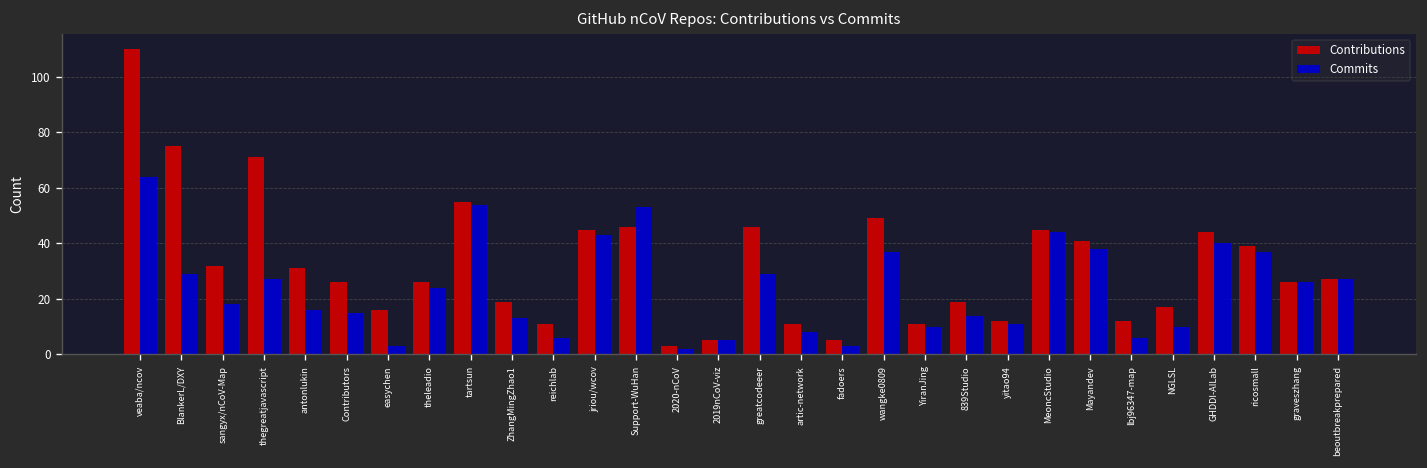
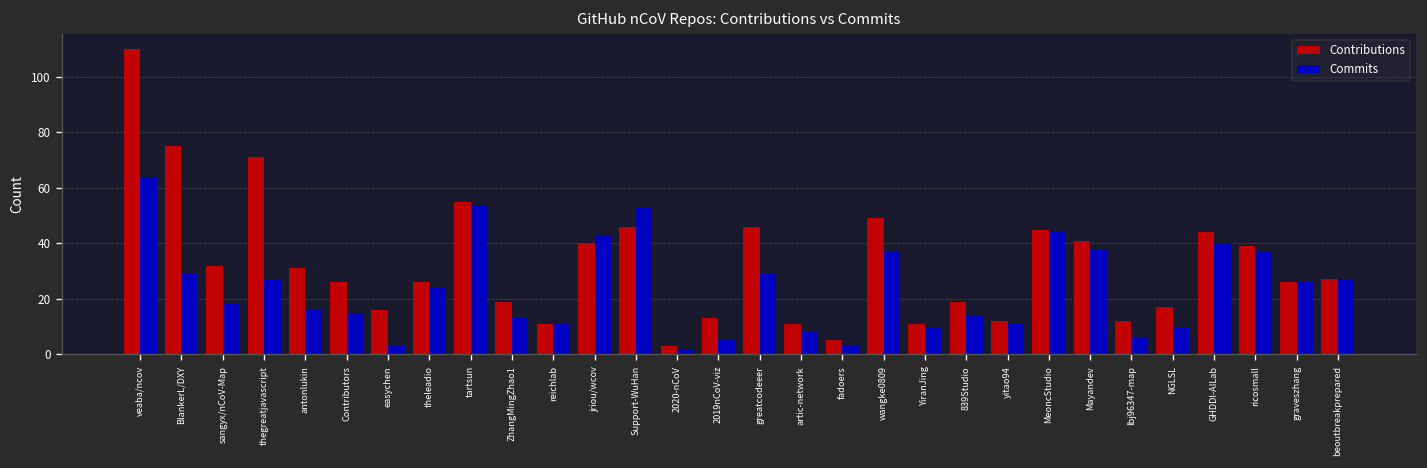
Commits, reichlab: 6 -> 11
Contributions, jriou/wcov: 45 -> 40
Contributions, 2019nCoV-viz: 5 -> 13
